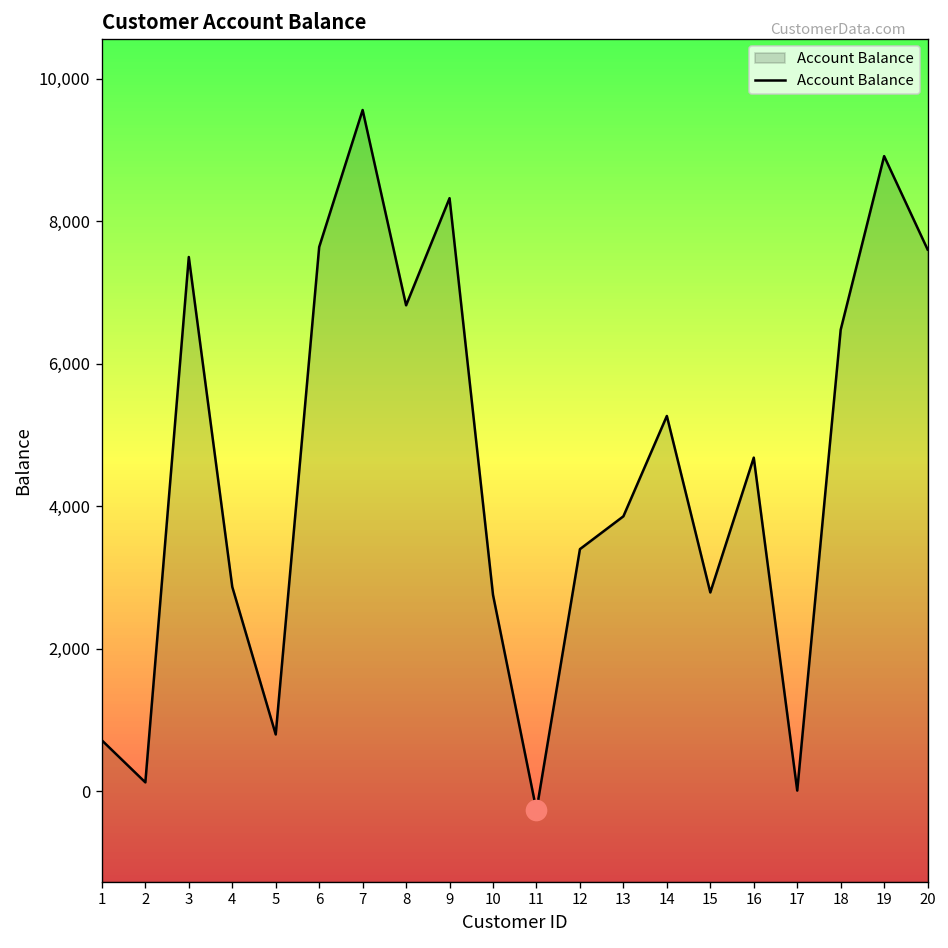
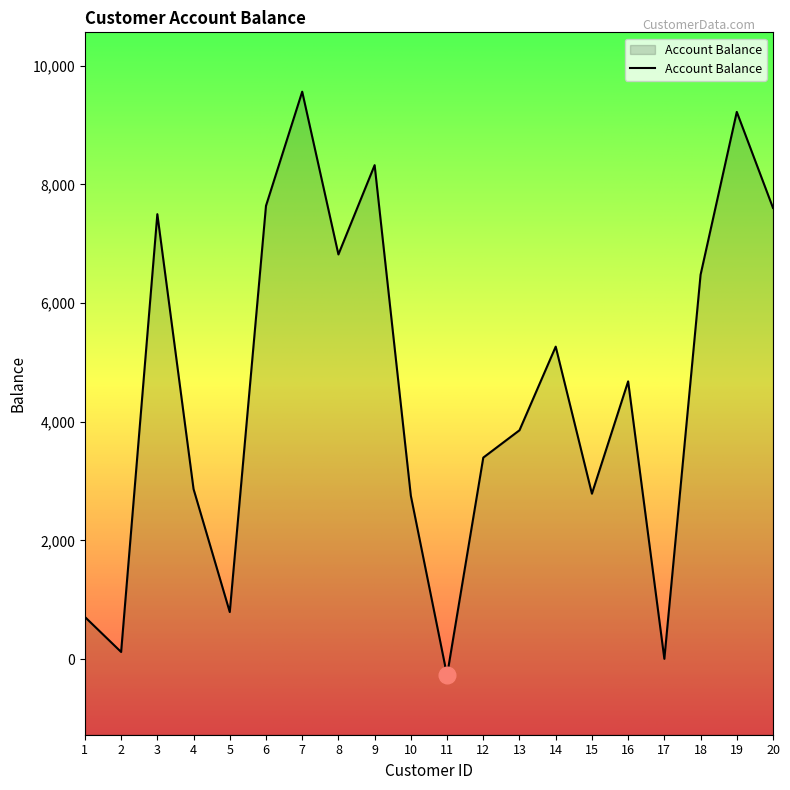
Account Balance, 19: 8,900 -> 9,200
